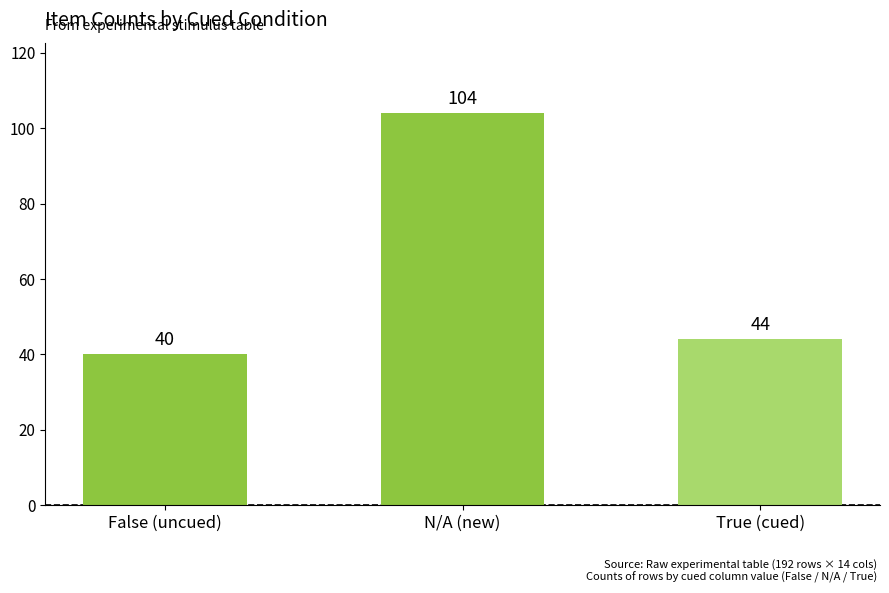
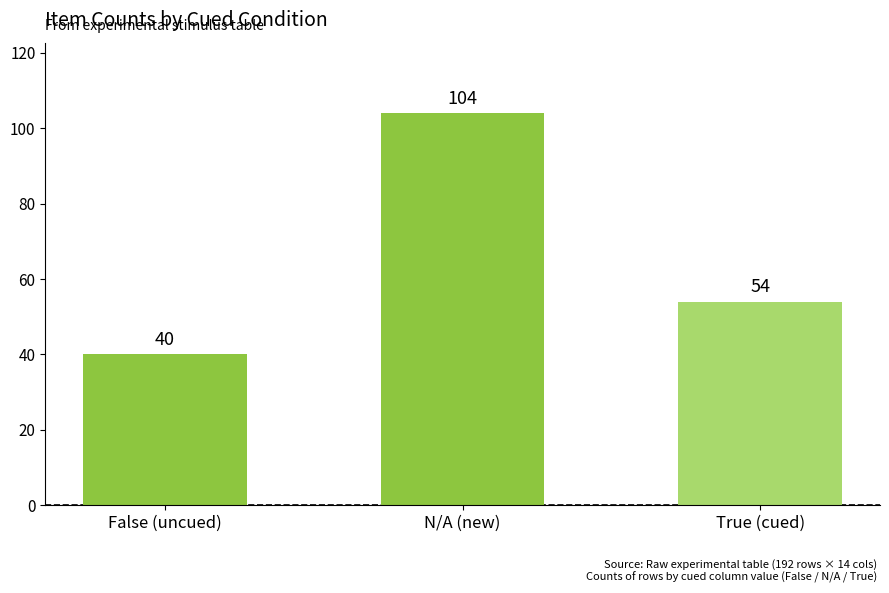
True (cued): 44 -> 54
